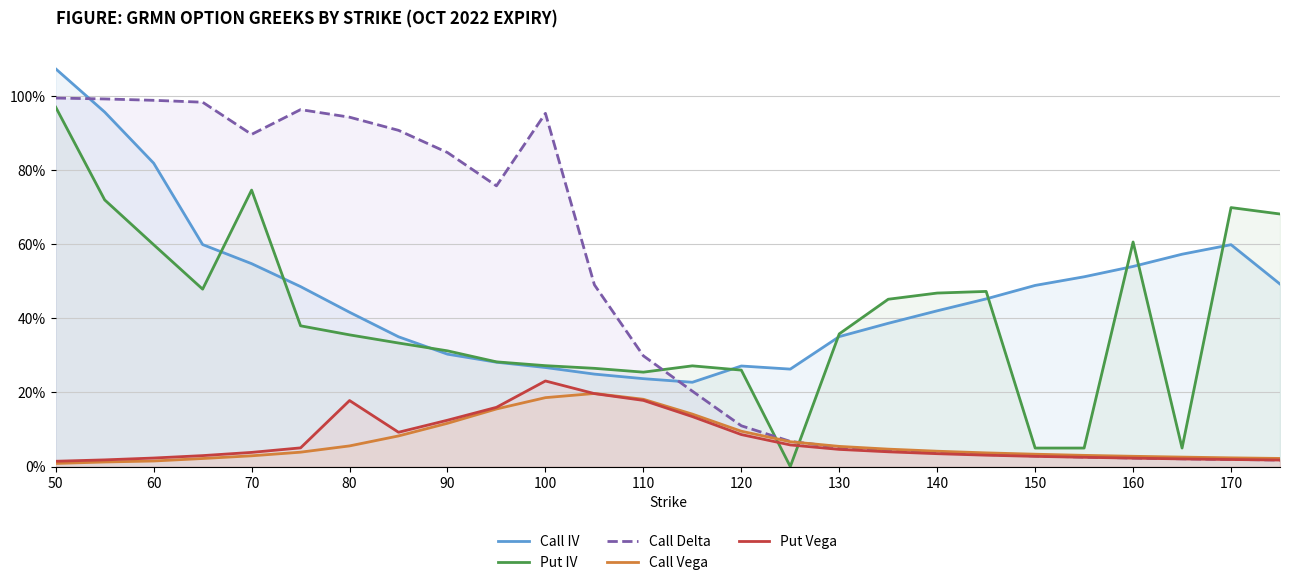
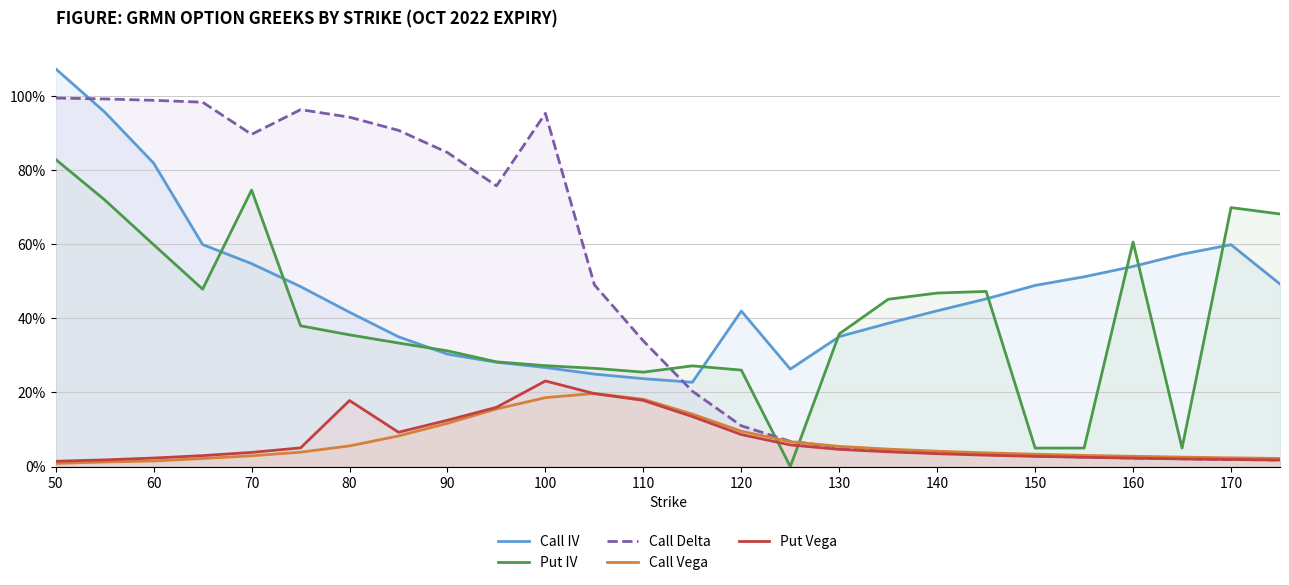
Put IV, 50: 97% -> 83%
Call Delta, 110: 30% -> 34%
Call IV, 120: 27% -> 42%
